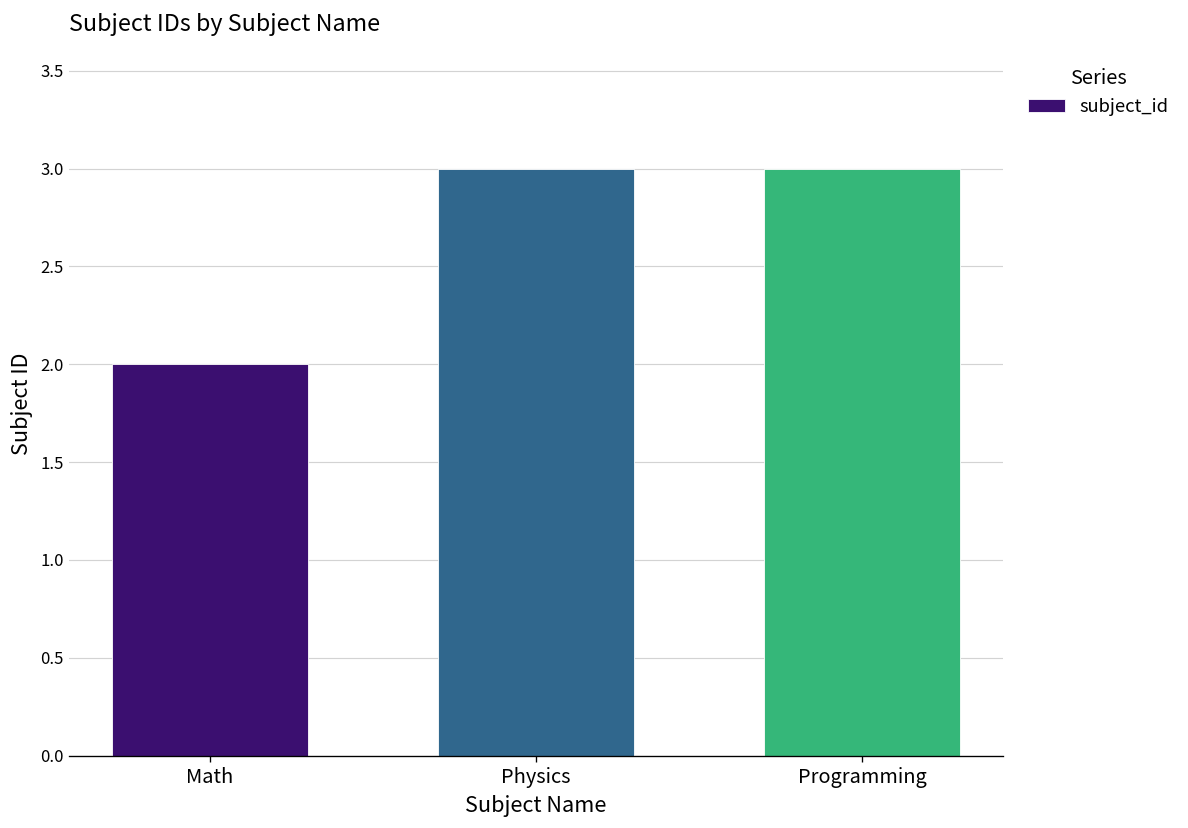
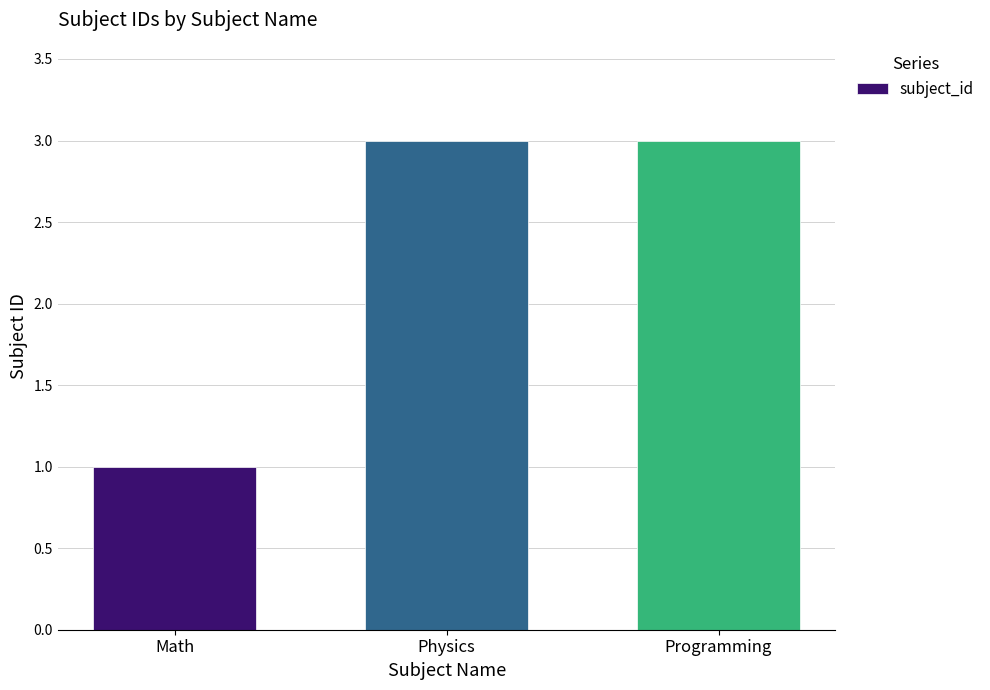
Math: 2 -> 1
